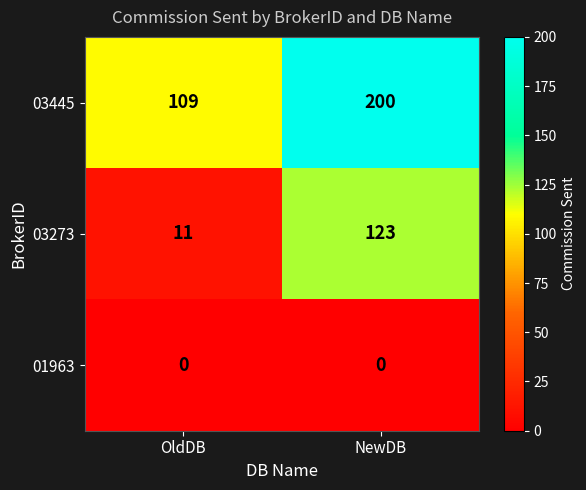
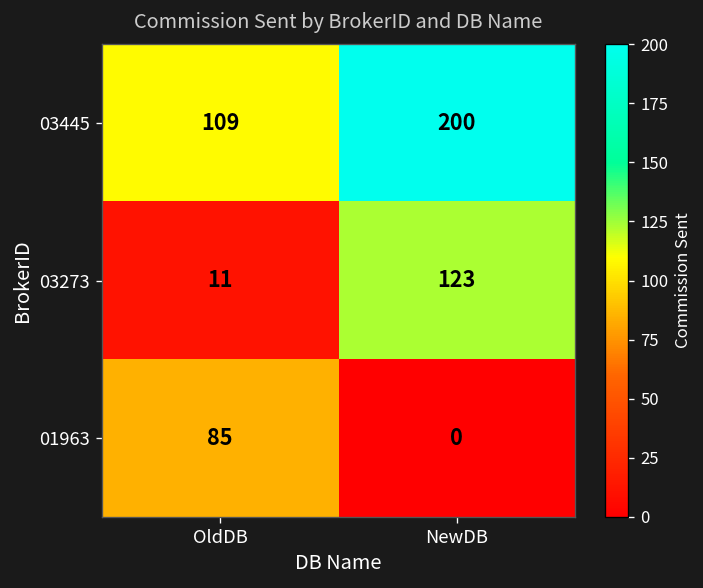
01963, OldDB: 0 -> 85
